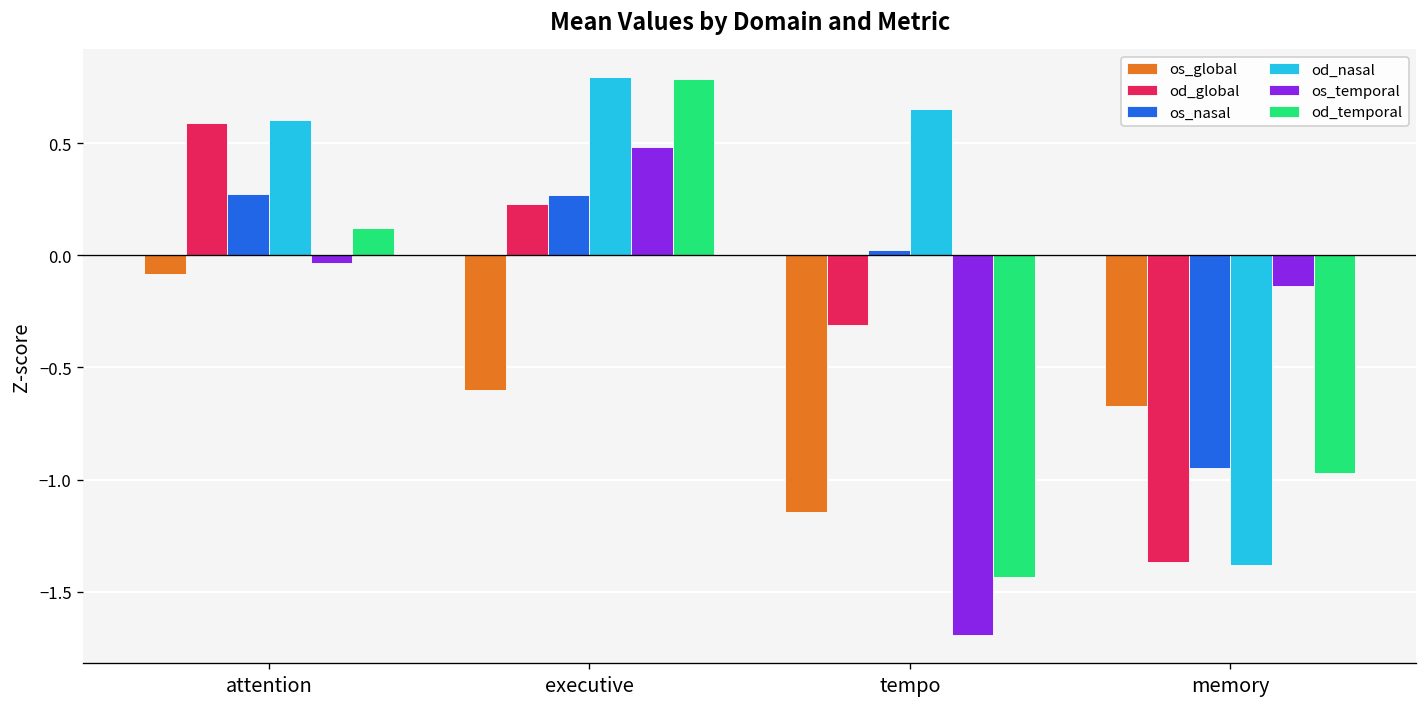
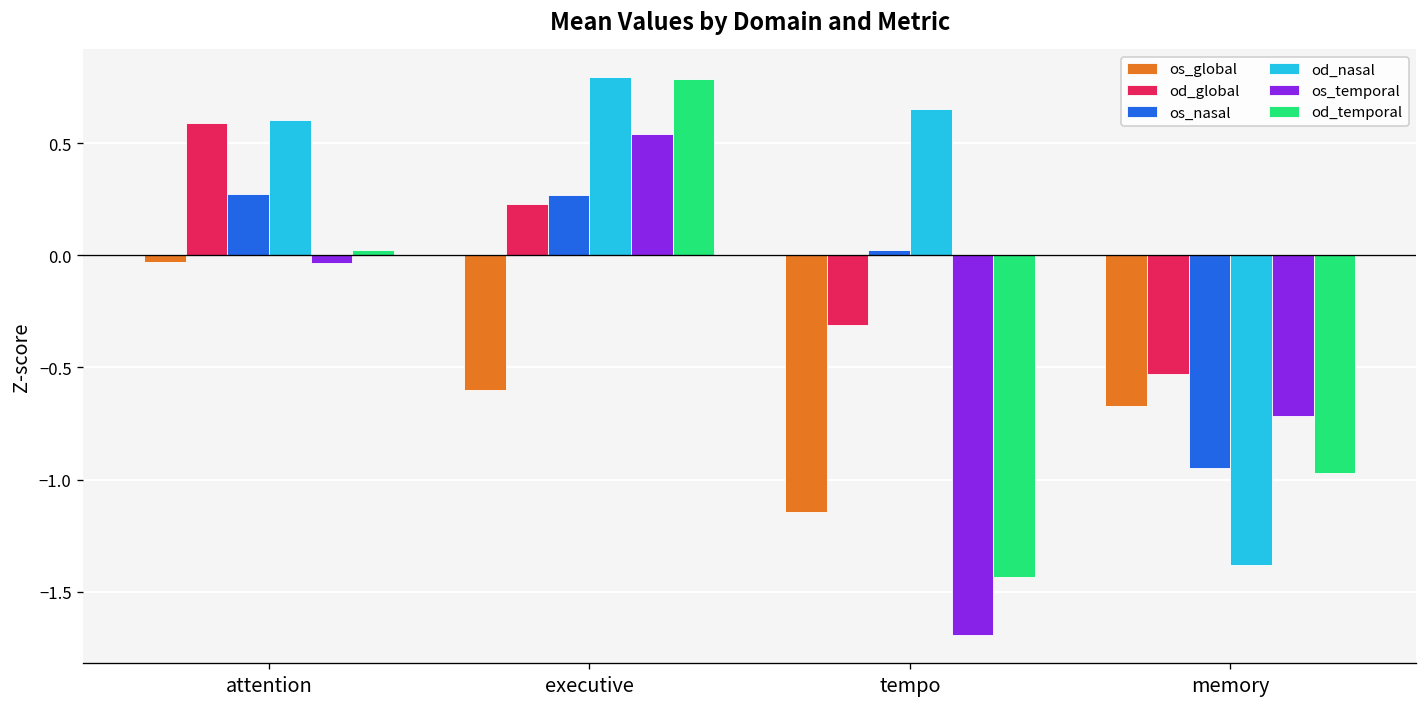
os_global, attention: -0.08 -> -0.03
od_temporal, attention: 0.12 -> 0.02
os_temporal, executive: 0.48 -> 0.54
od_global, memory: -1.37 -> -0.53
os_temporal, memory: -0.14 -> -0.72
